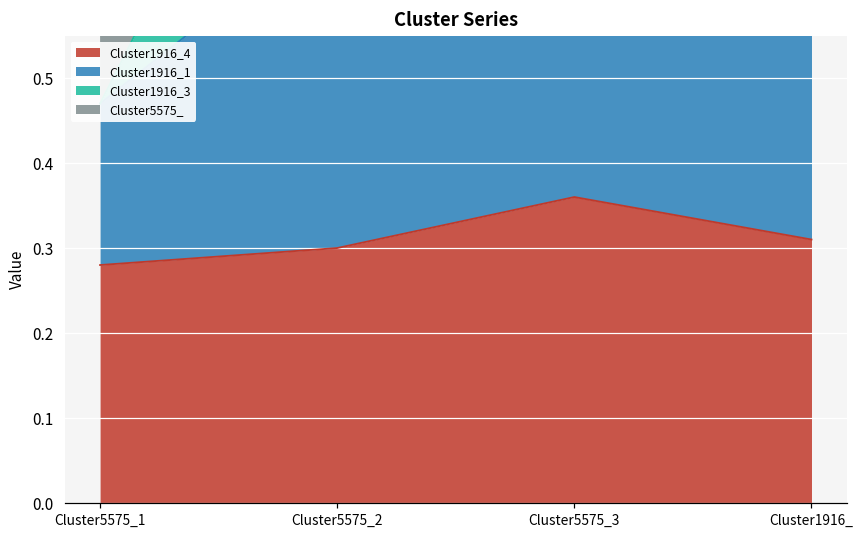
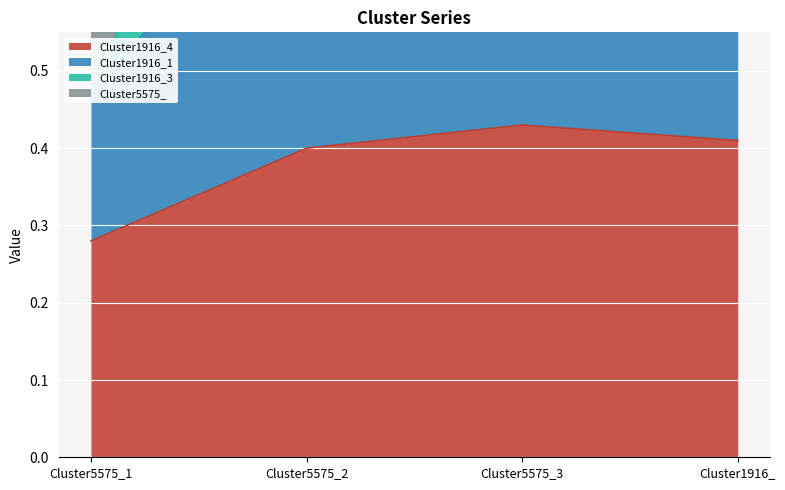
Cluster1916_4, Cluster5575_2: 0.3 -> 0.4
Cluster1916_4, Cluster5575_3: 0.36 -> 0.43
Cluster1916_4, Cluster1916_: 0.31 -> 0.41
